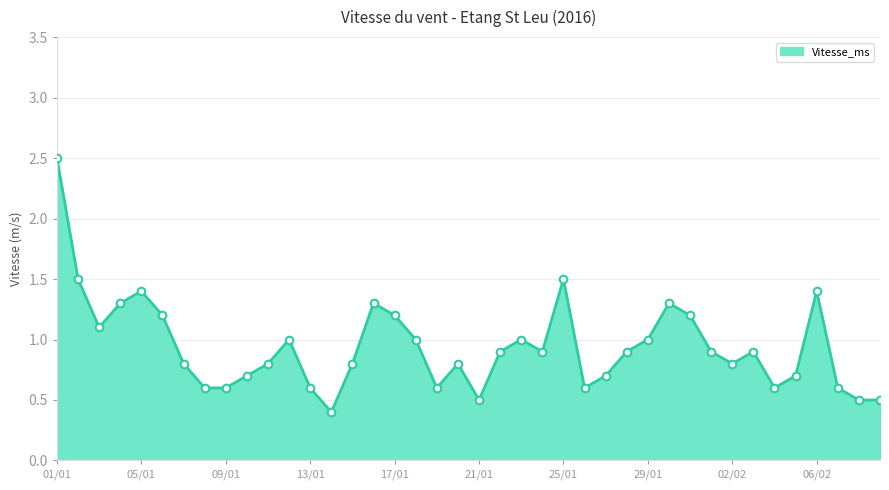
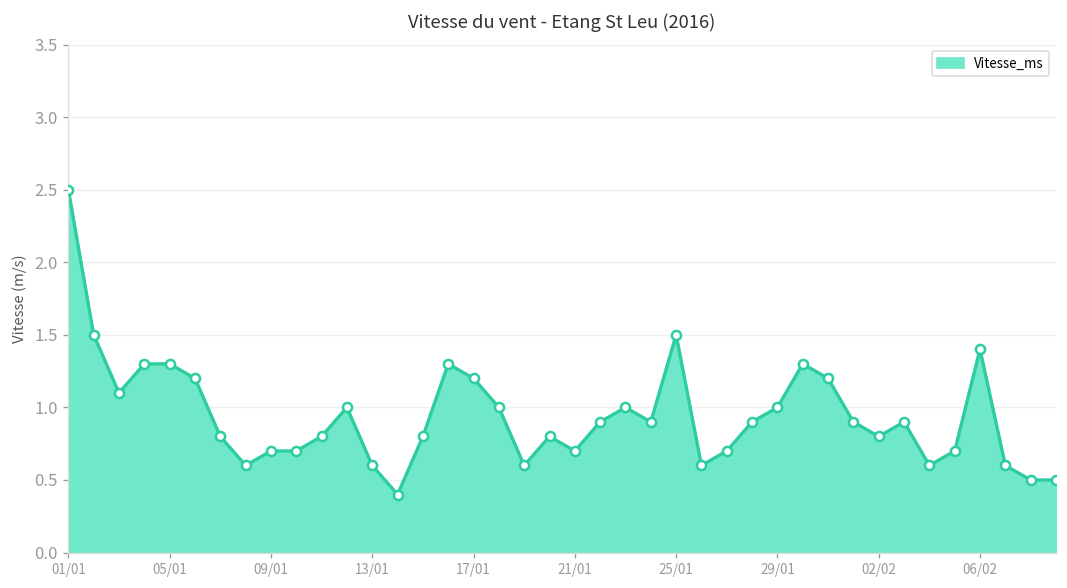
05/01: 1.4 -> 1.3
09/01: 0.6 -> 0.7
21/01: 0.5 -> 0.7
